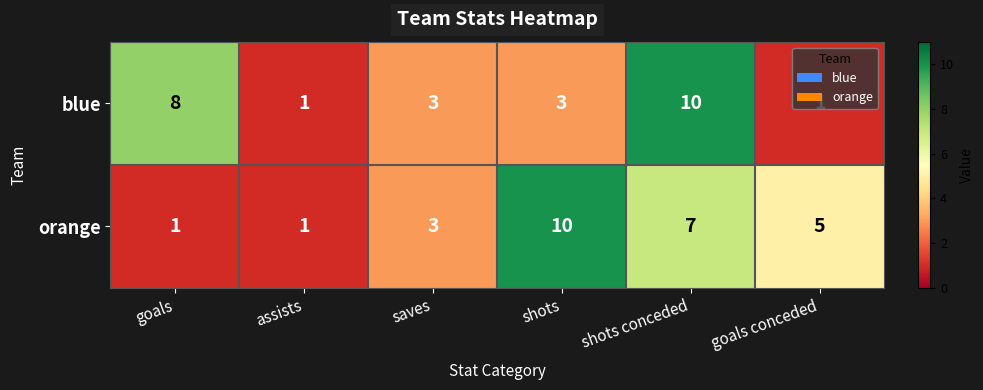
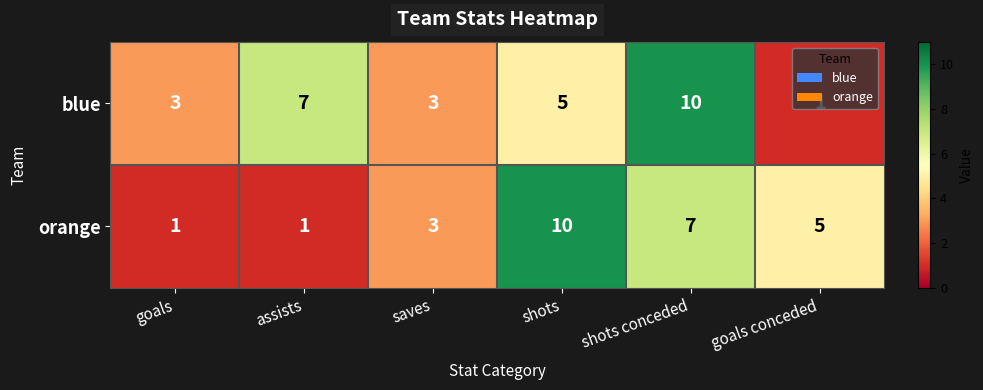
blue, goals: 8 -> 3
blue, assists: 1 -> 7
blue, shots: 3 -> 5
